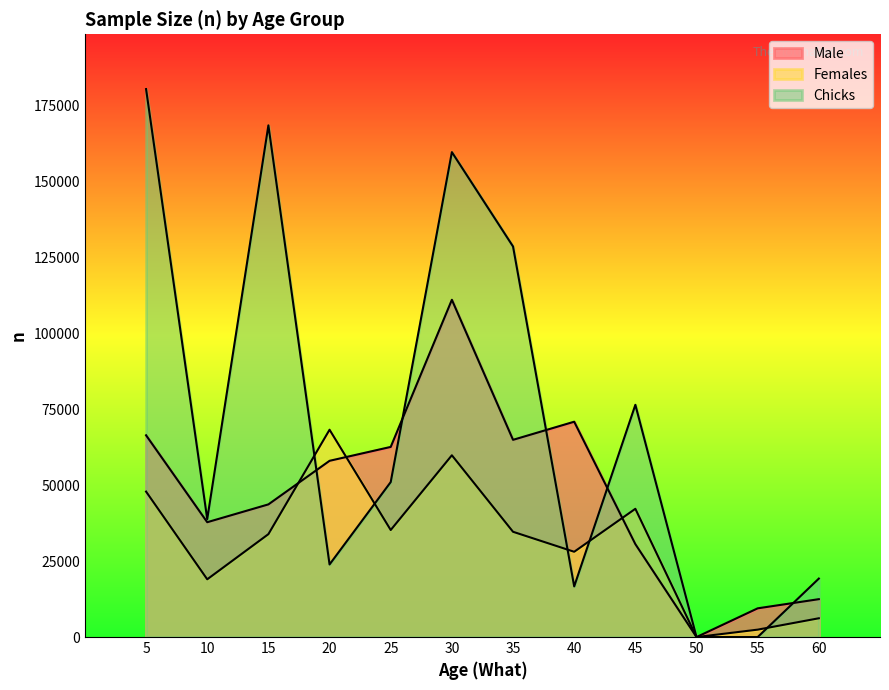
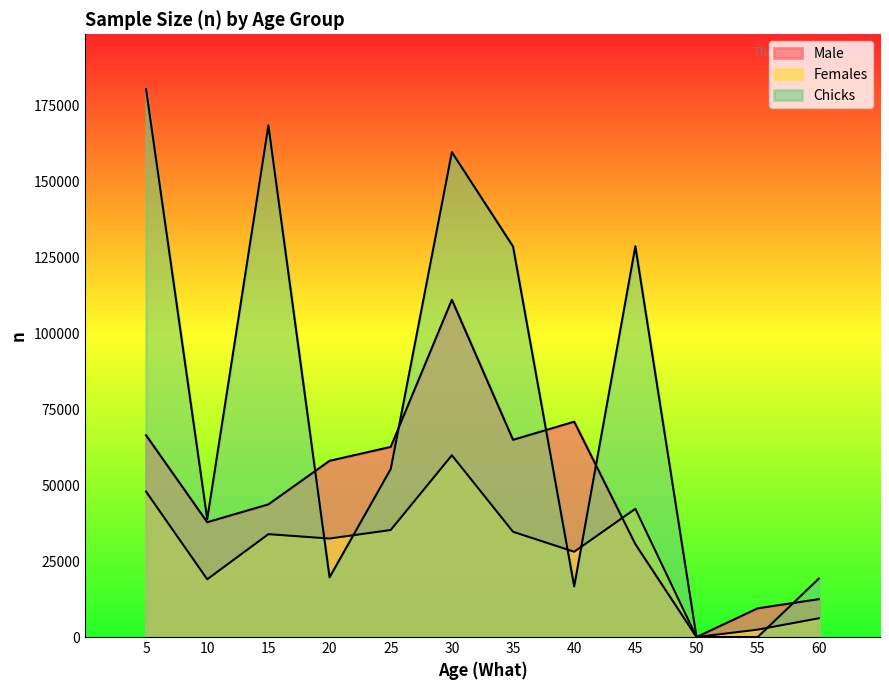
Females, 20: 68000 -> 32000
Chicks, 20: 24000 -> 20000
Chicks, 25: 51000 -> 55000
Chicks, 45: 76000 -> 129000
